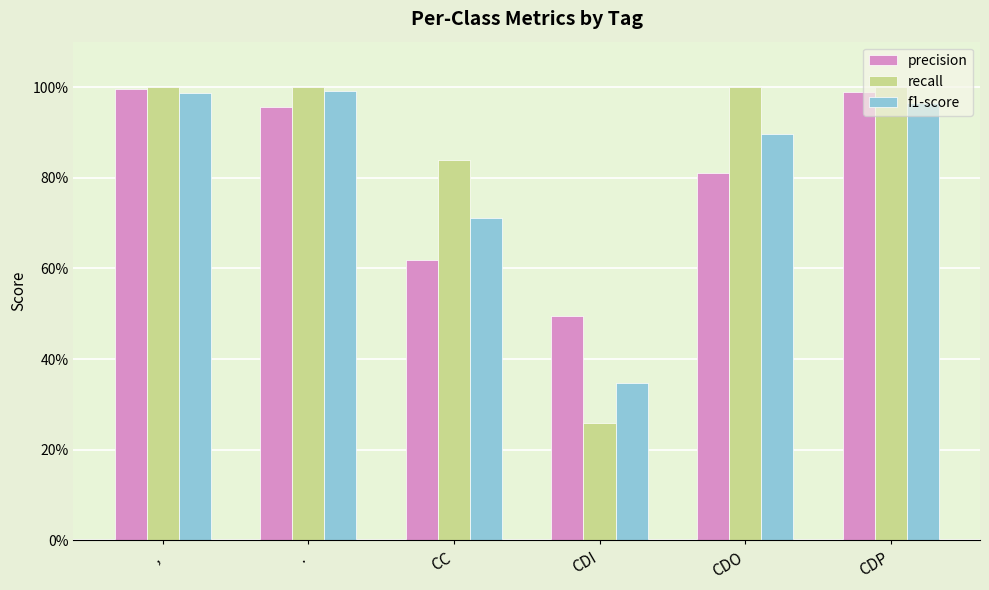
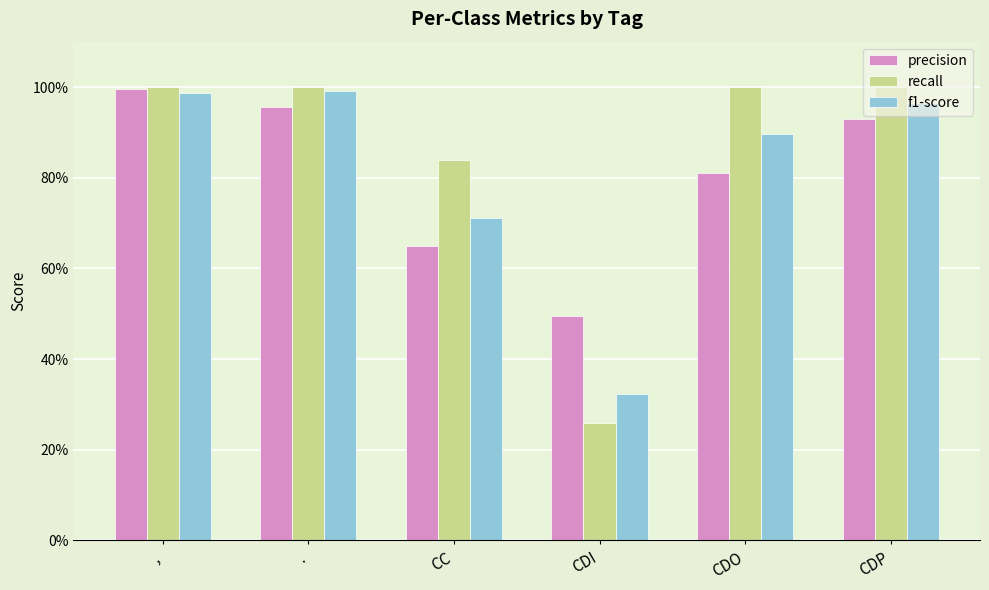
precision, CC: 62% -> 65%
f1-score, CDI: 35% -> 32%
precision, CDP: 99% -> 93%
